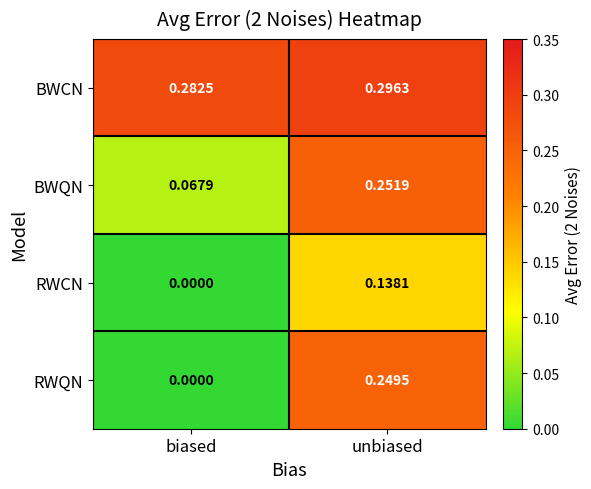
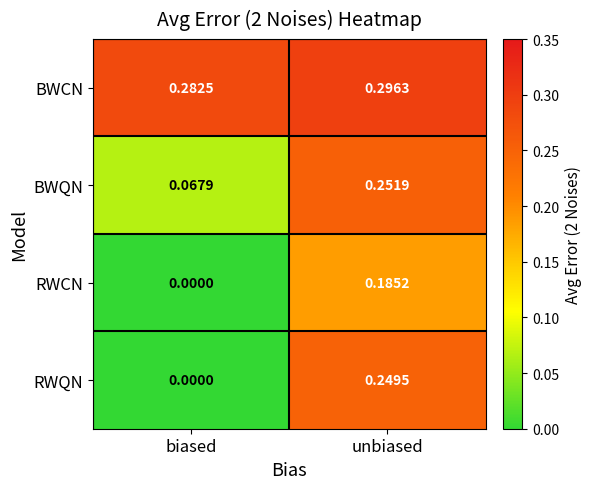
RWCN, unbiased: 0.1381 -> 0.1852
